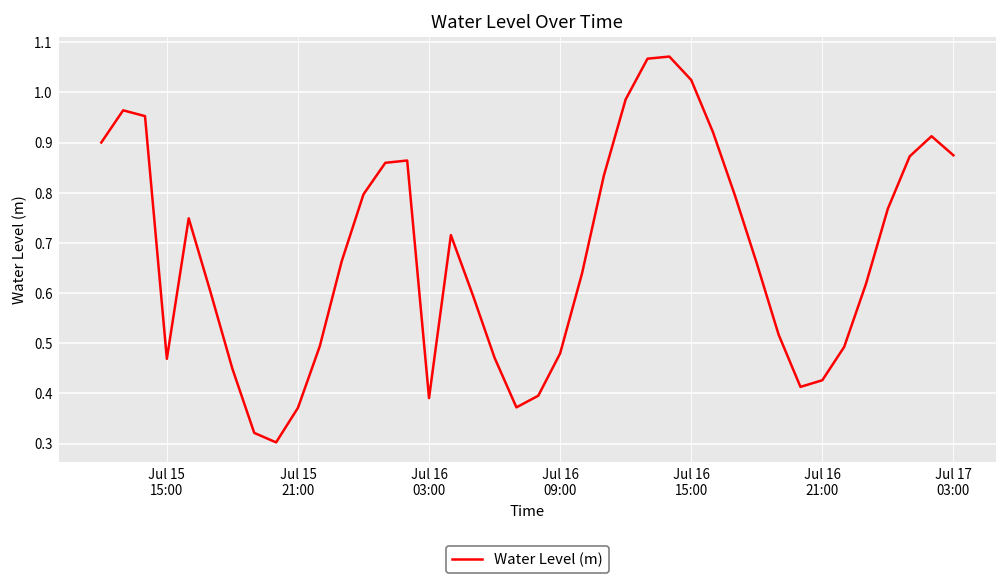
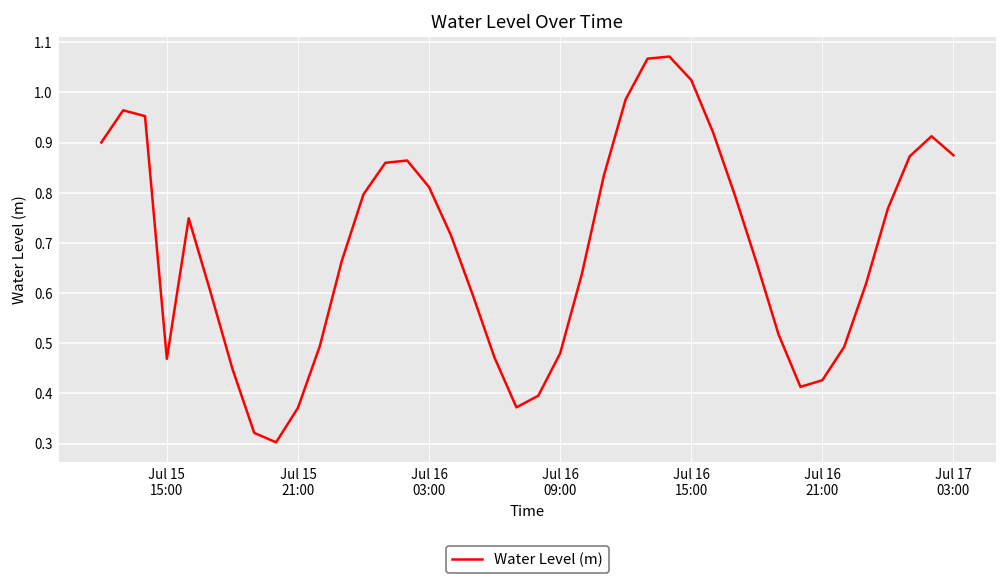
Jul 16 03:00: 0.39 -> 0.81
